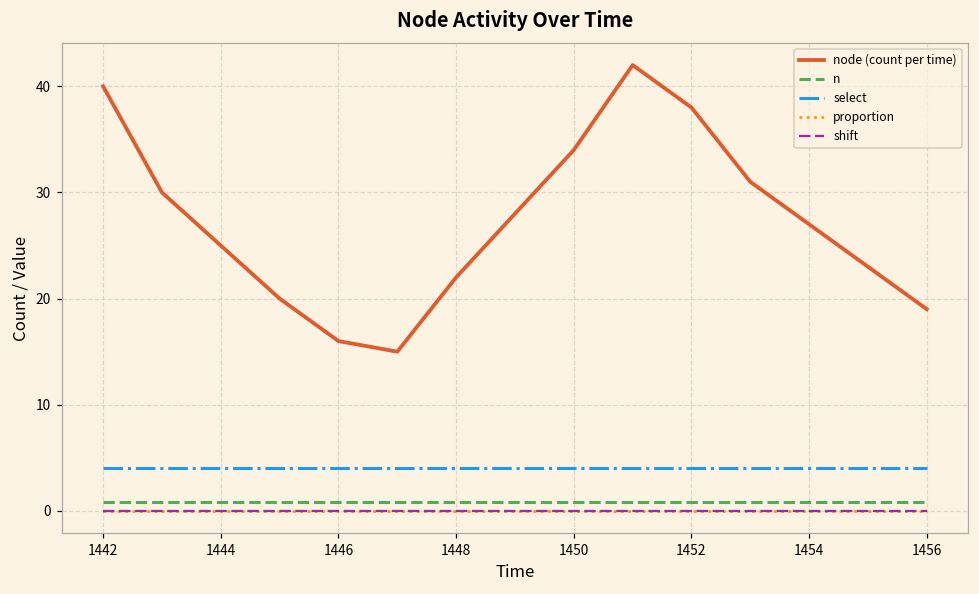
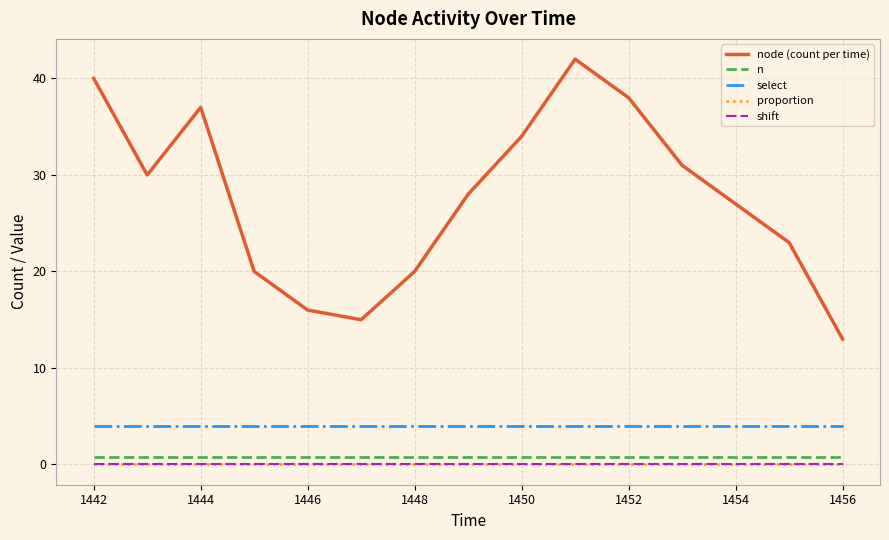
node (count per time), 1444: 25 -> 37
node (count per time), 1448: 22 -> 20
node (count per time), 1456: 19 -> 13
